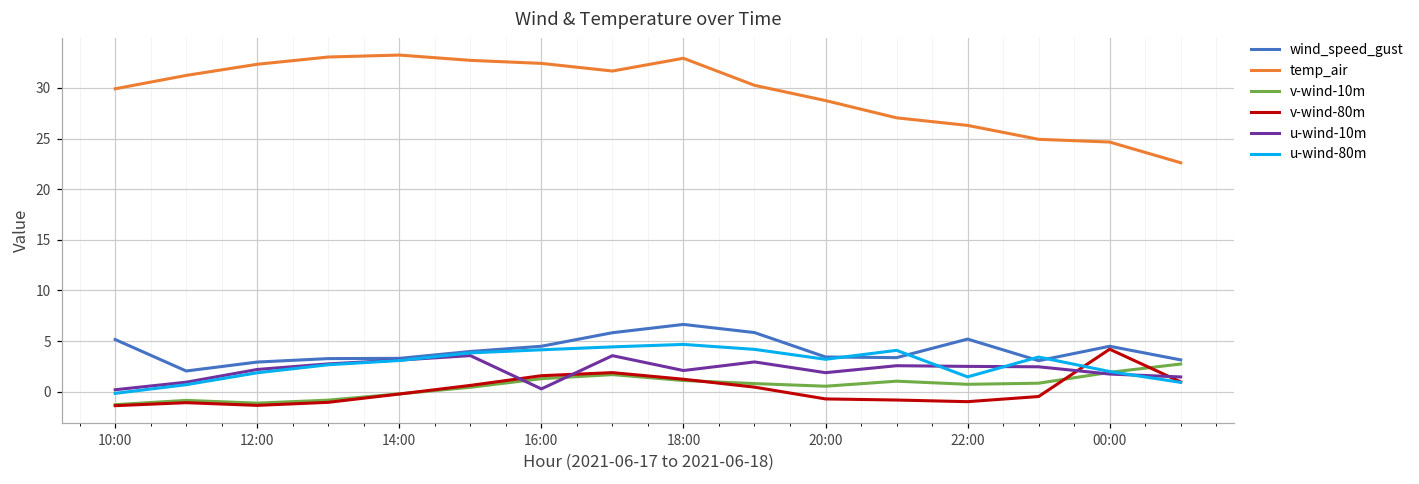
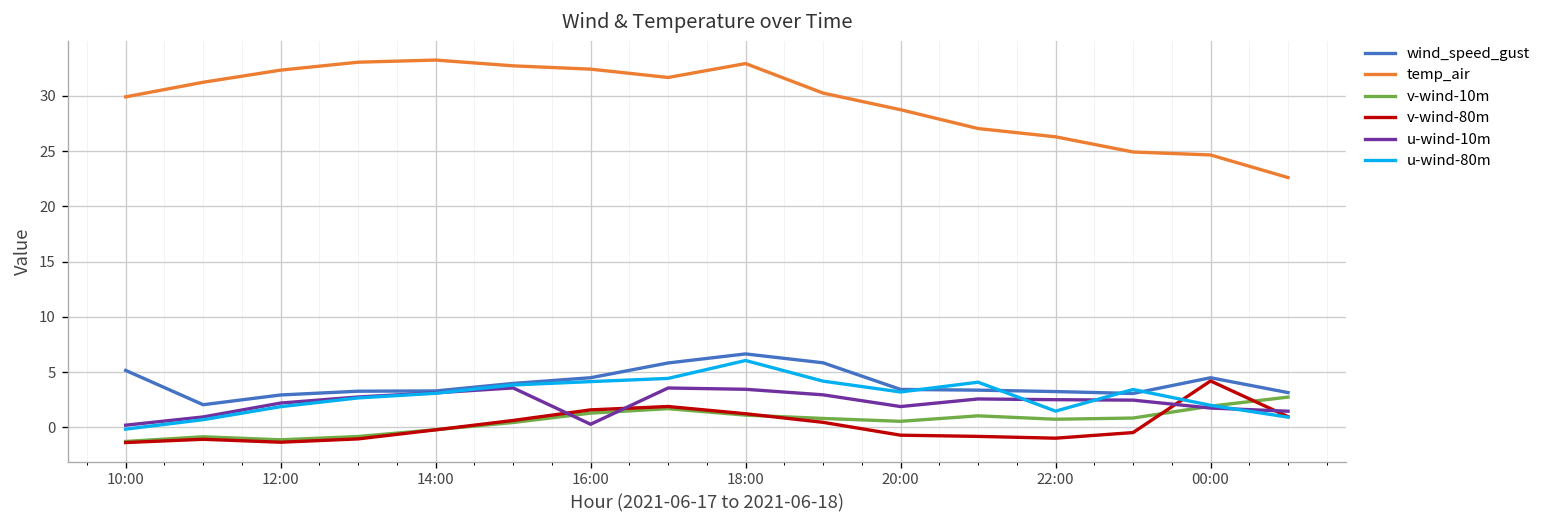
u-wind-10m, 18:00: 2 -> 3
u-wind-80m, 18:00: 5 -> 6
wind_speed_gust, 22:00: 5 -> 3
